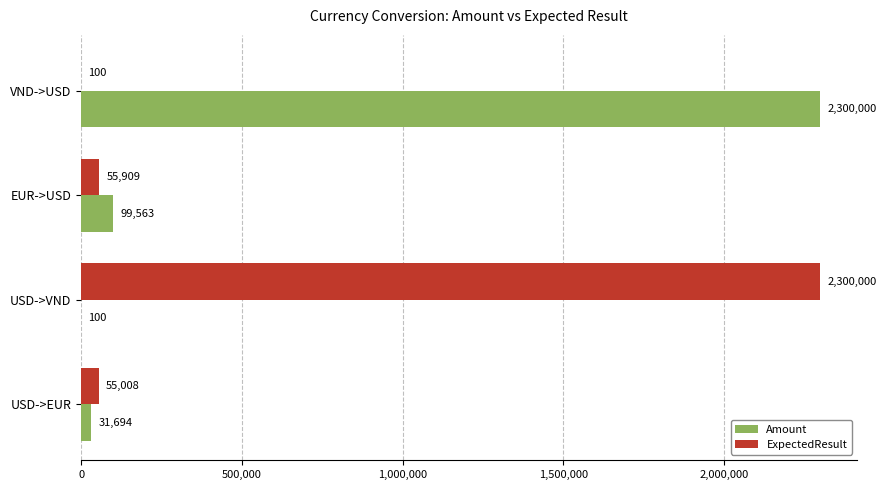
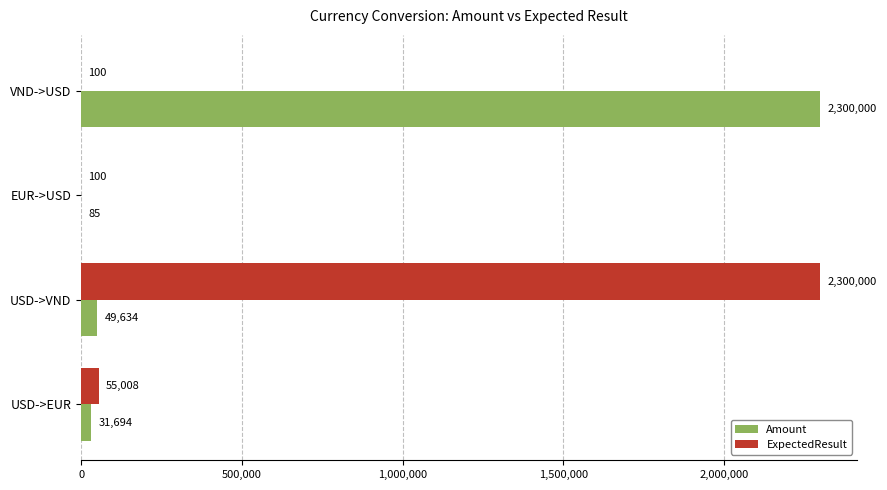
ExpectedResult, EUR->USD: 55,909 -> 100
Amount, EUR->USD: 99,563 -> 85
Amount, USD->VND: 100 -> 49,634
